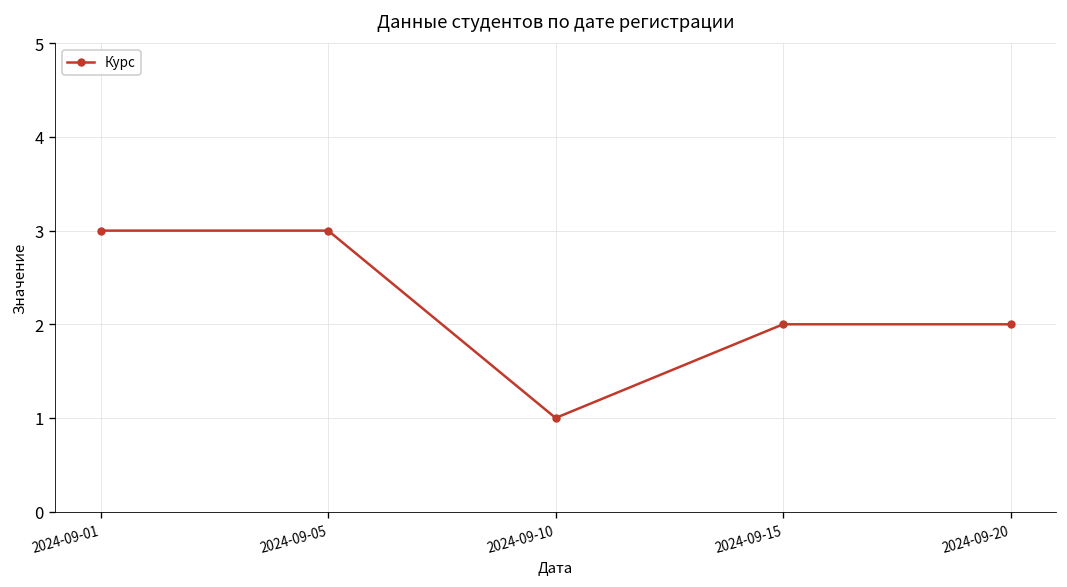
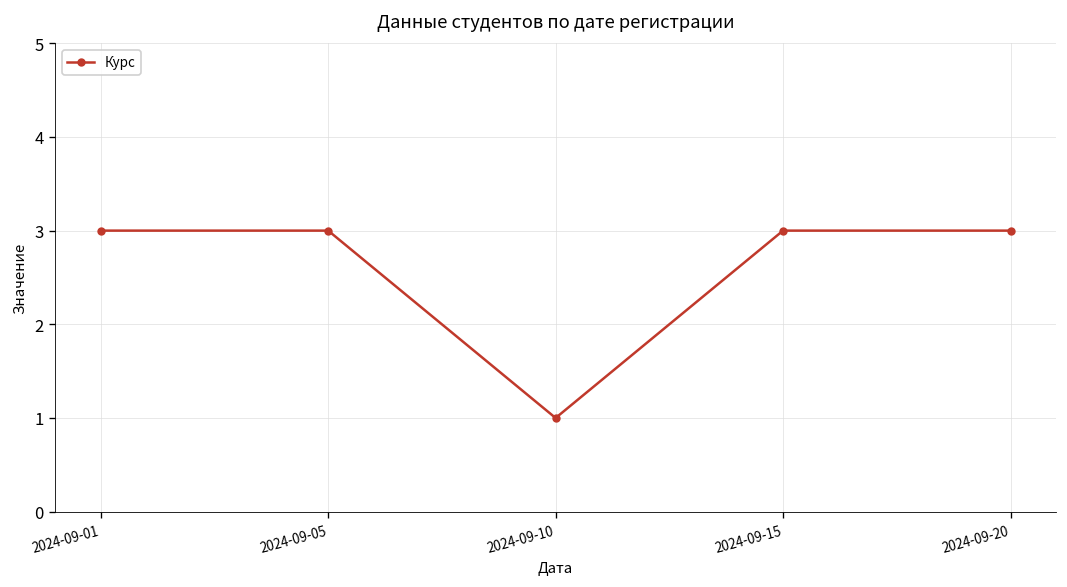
2024-09-15: 2 -> 3
2024-09-20: 2 -> 3
